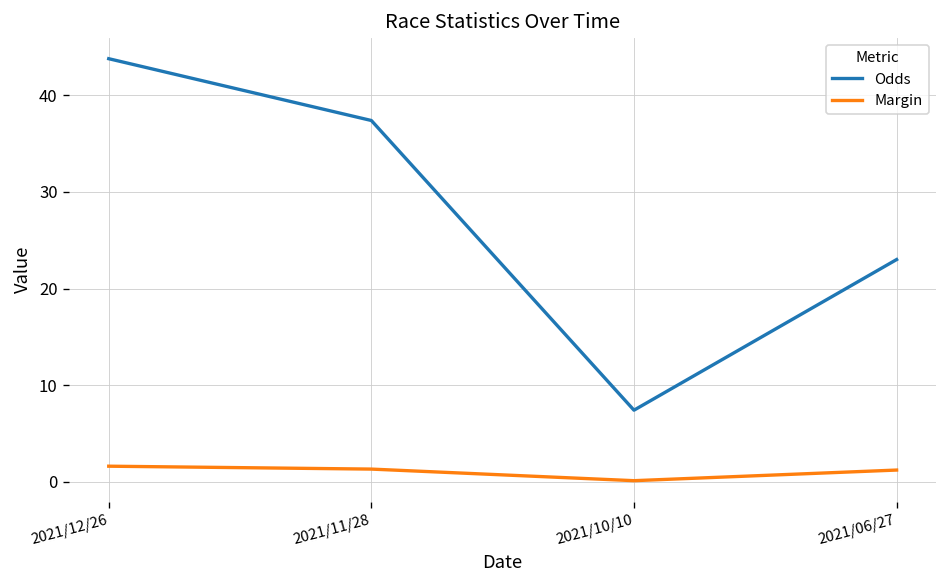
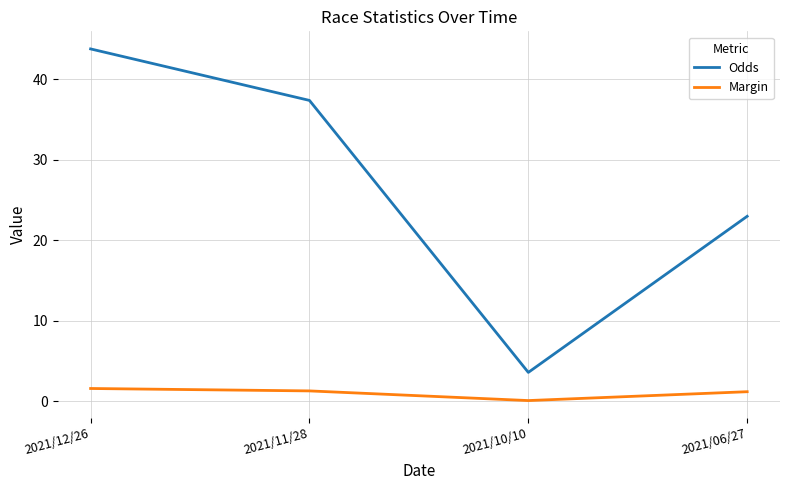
Odds, 2021/10/10: 7 -> 4
